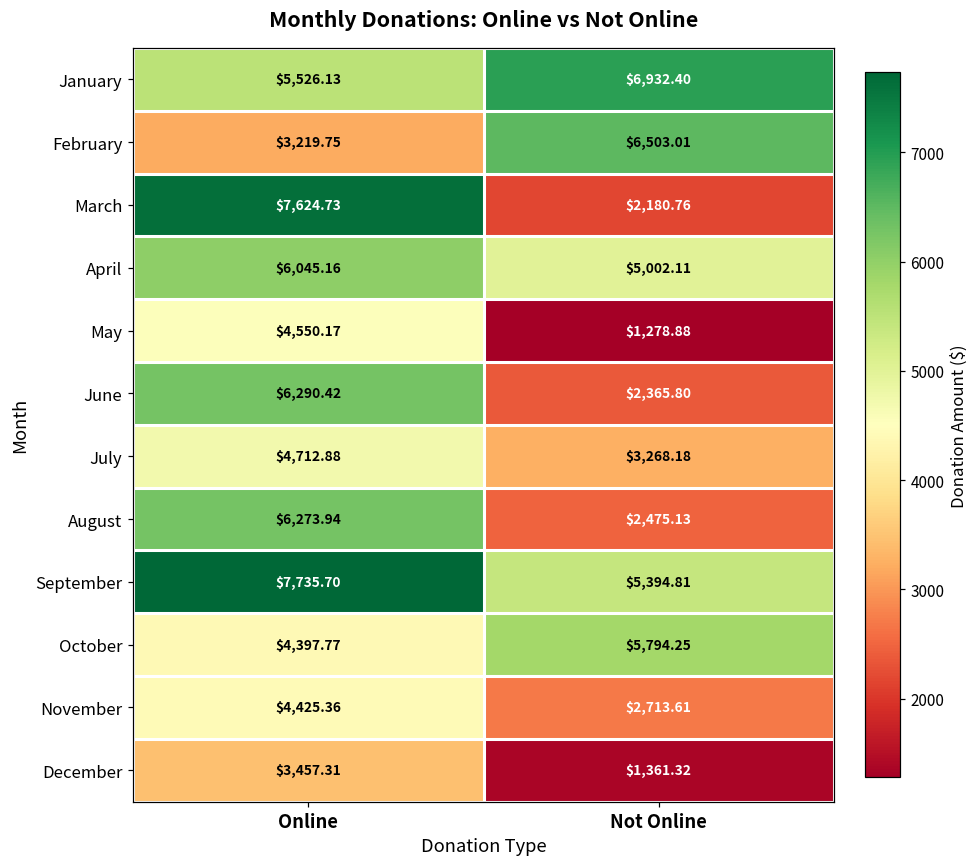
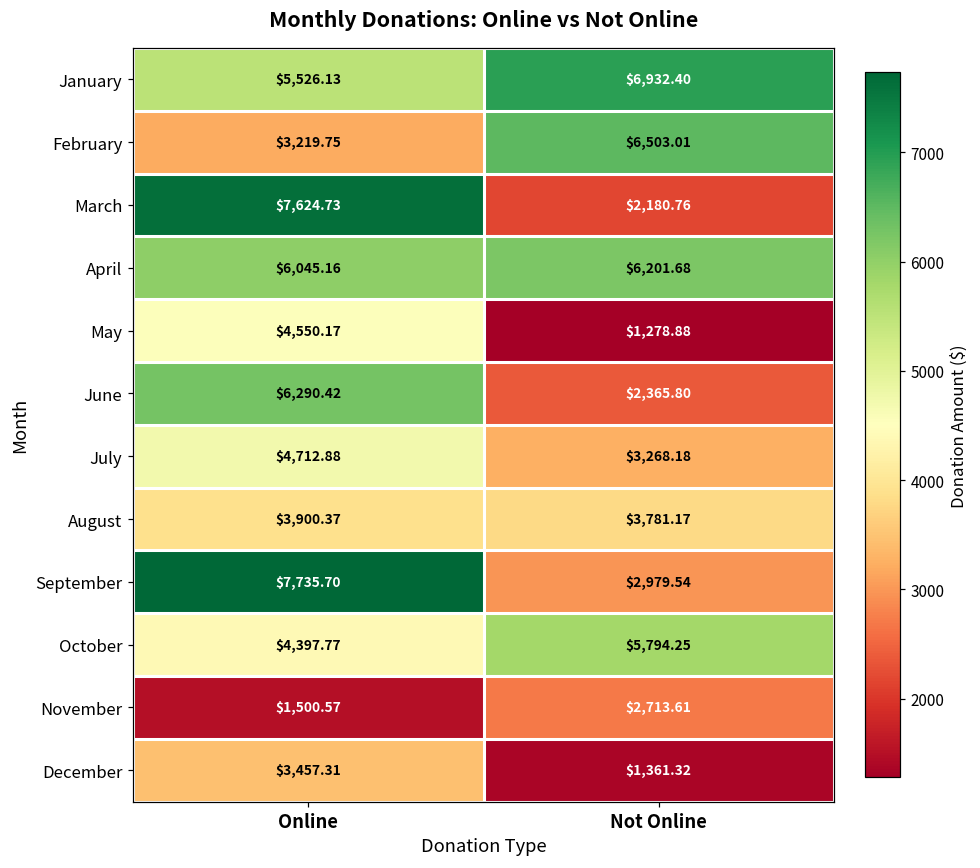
April, Not Online: $5,002.11 -> $6,201.68
August, Online: $6,273.94 -> $3,900.37
August, Not Online: $2,475.13 -> $3,781.17
September, Not Online: $5,394.81 -> $2,979.54
November, Online: $4,425.36 -> $1,500.57
